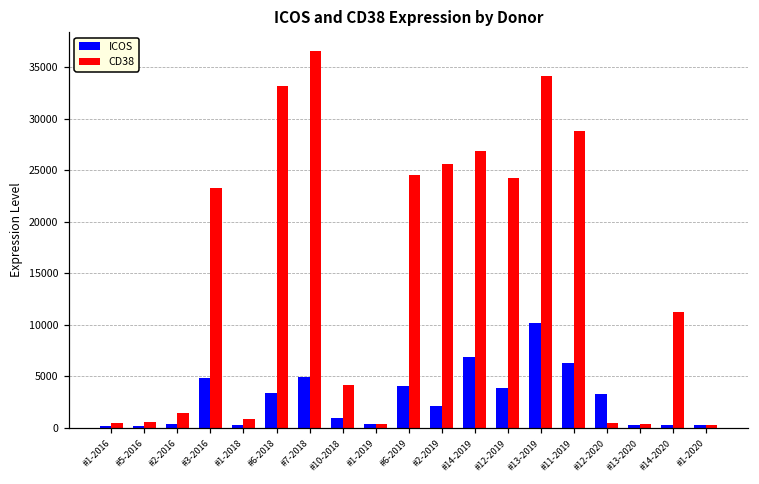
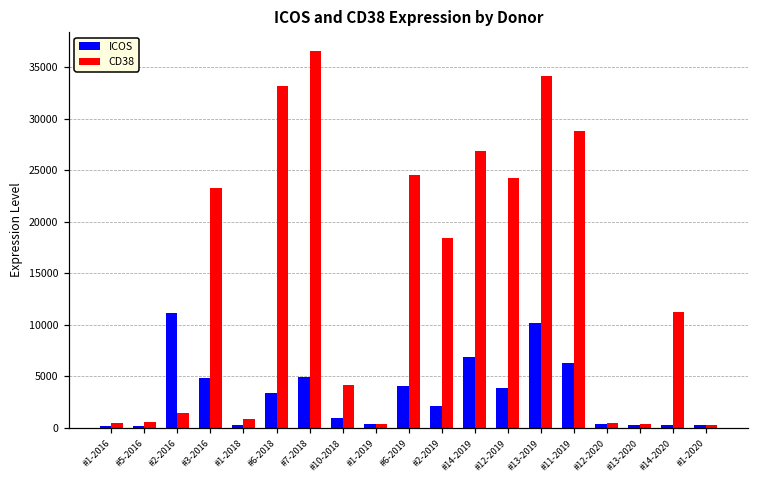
ICOS, #2-2016: 0 -> 11000
CD38, #2-2019: 26000 -> 18000
ICOS, #12-2020: 3000 -> 0
